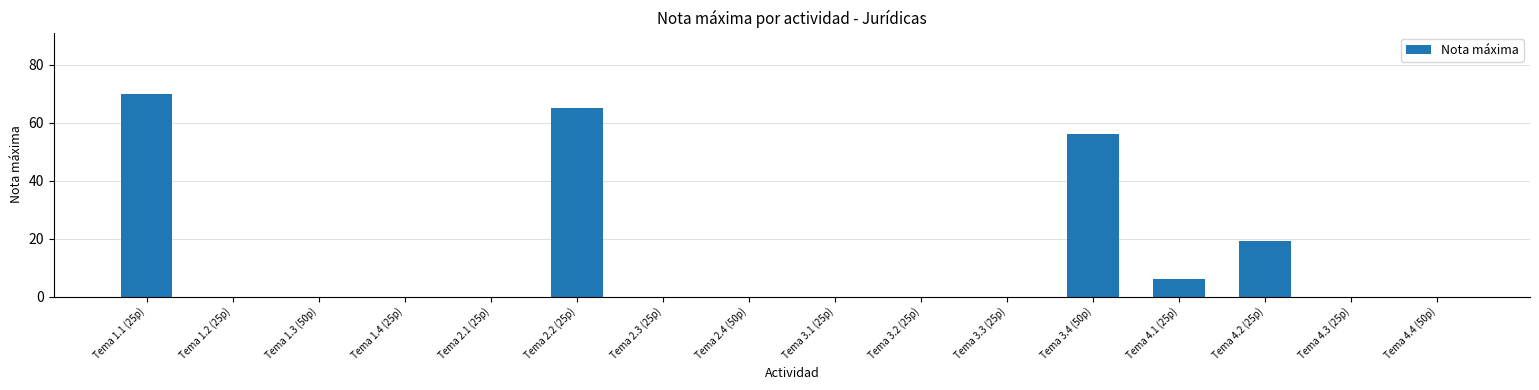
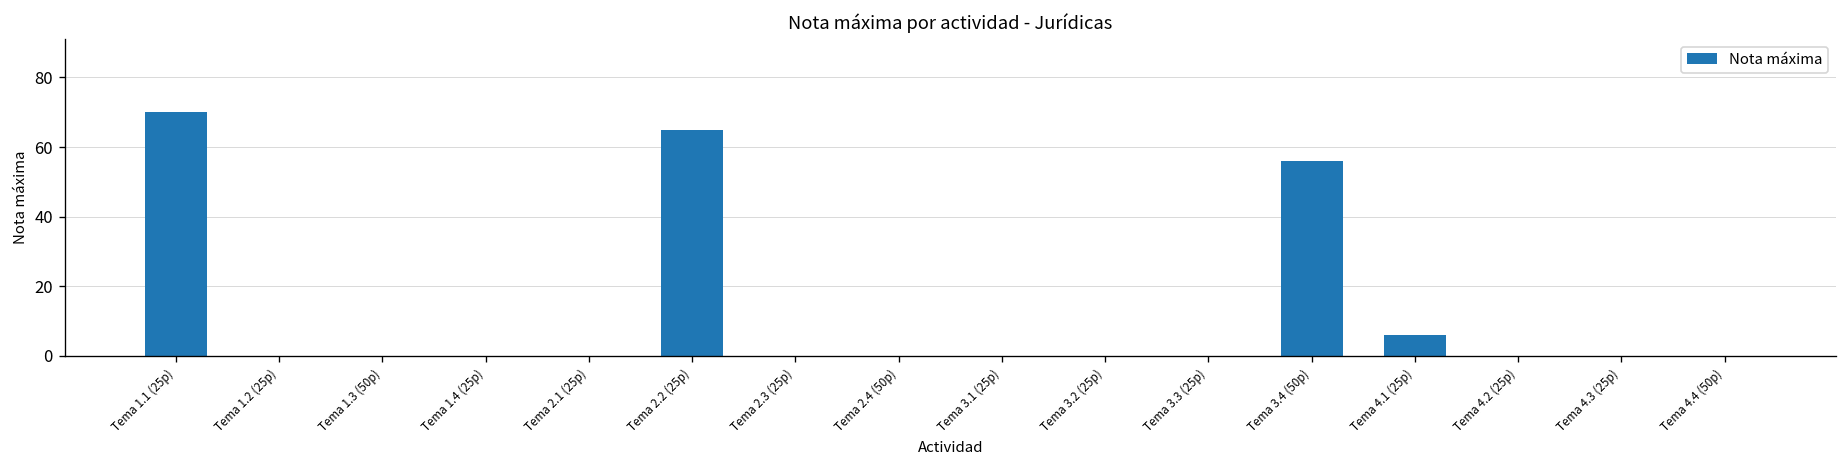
Tema 4.2 (25p): 19 -> 0
